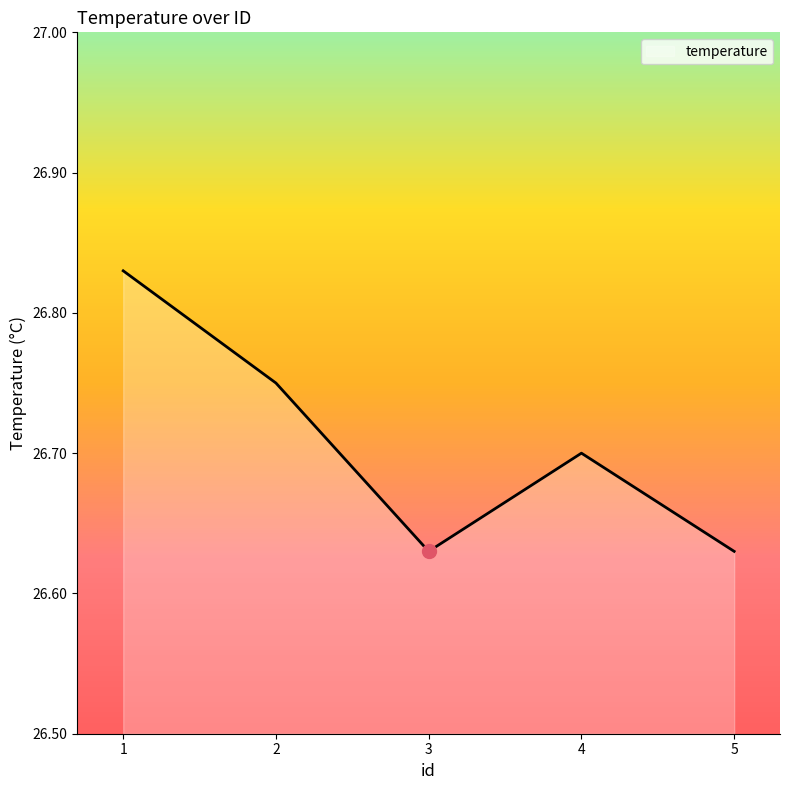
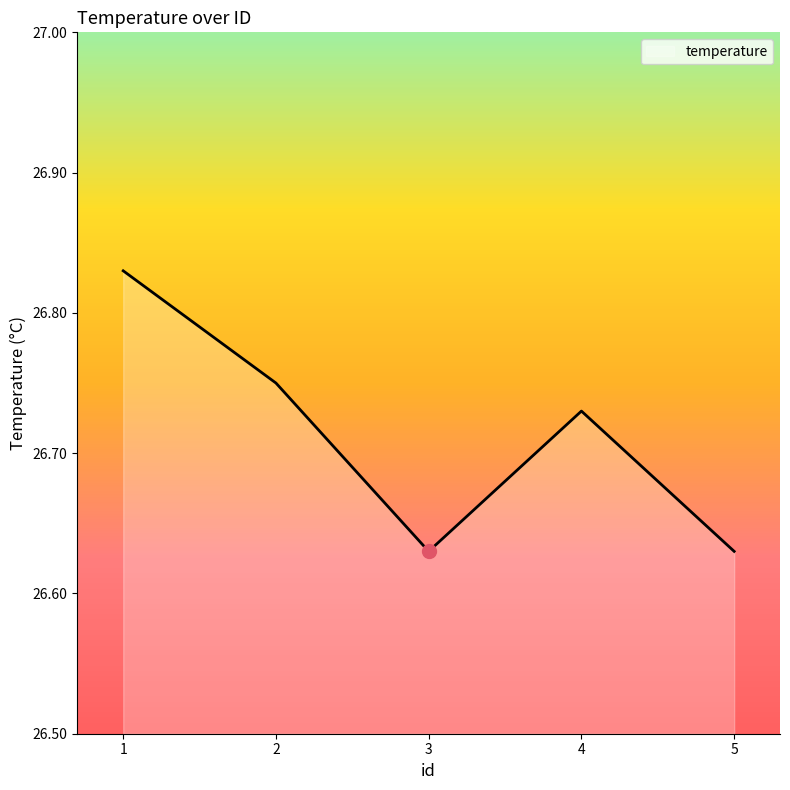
temperature, 4: 26.70 -> 26.73
